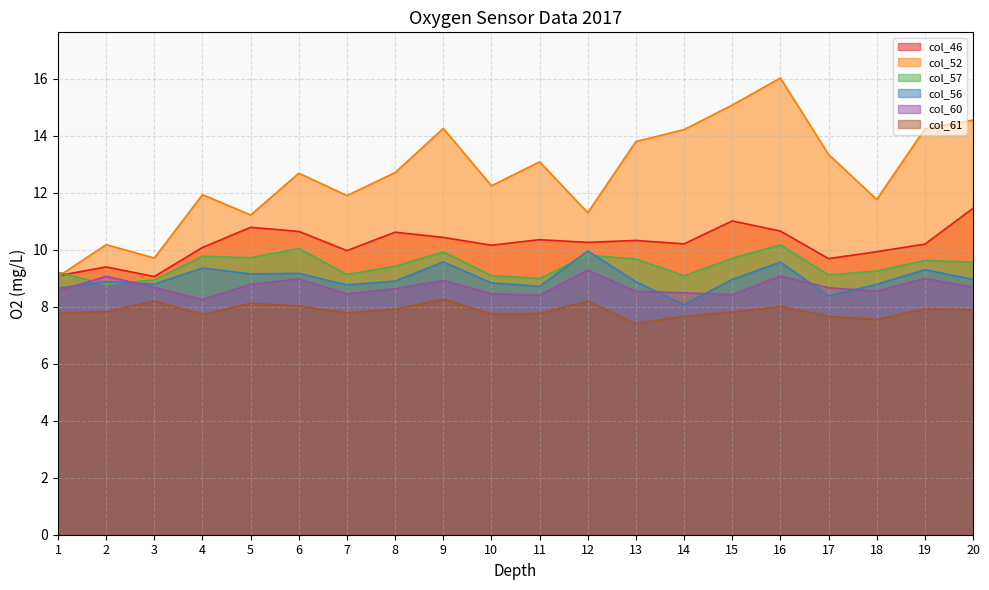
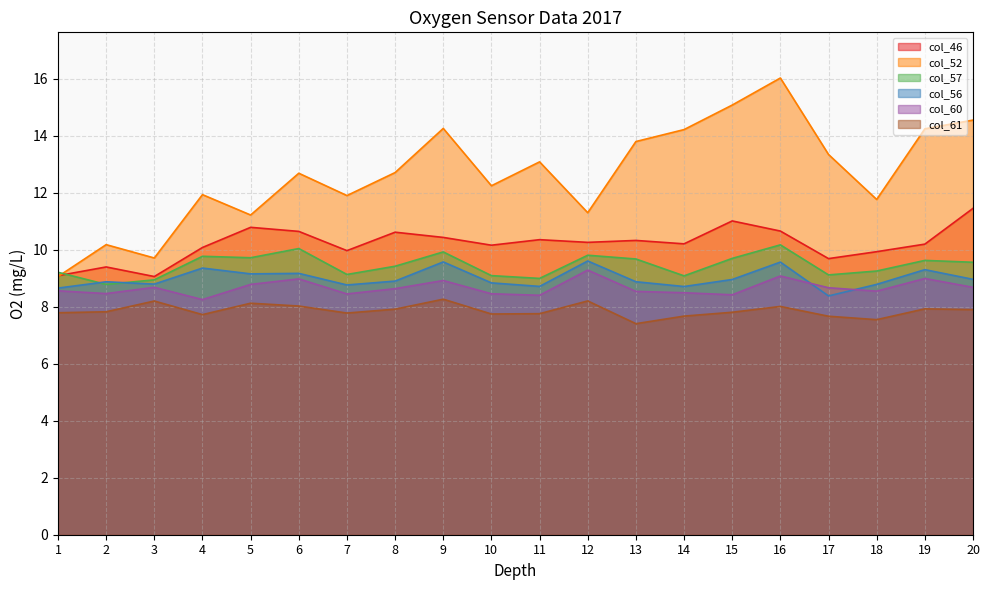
col_60, 2: 9.1 -> 8.5
col_56, 12: 10.0 -> 9.6
col_56, 14: 8.1 -> 8.7
